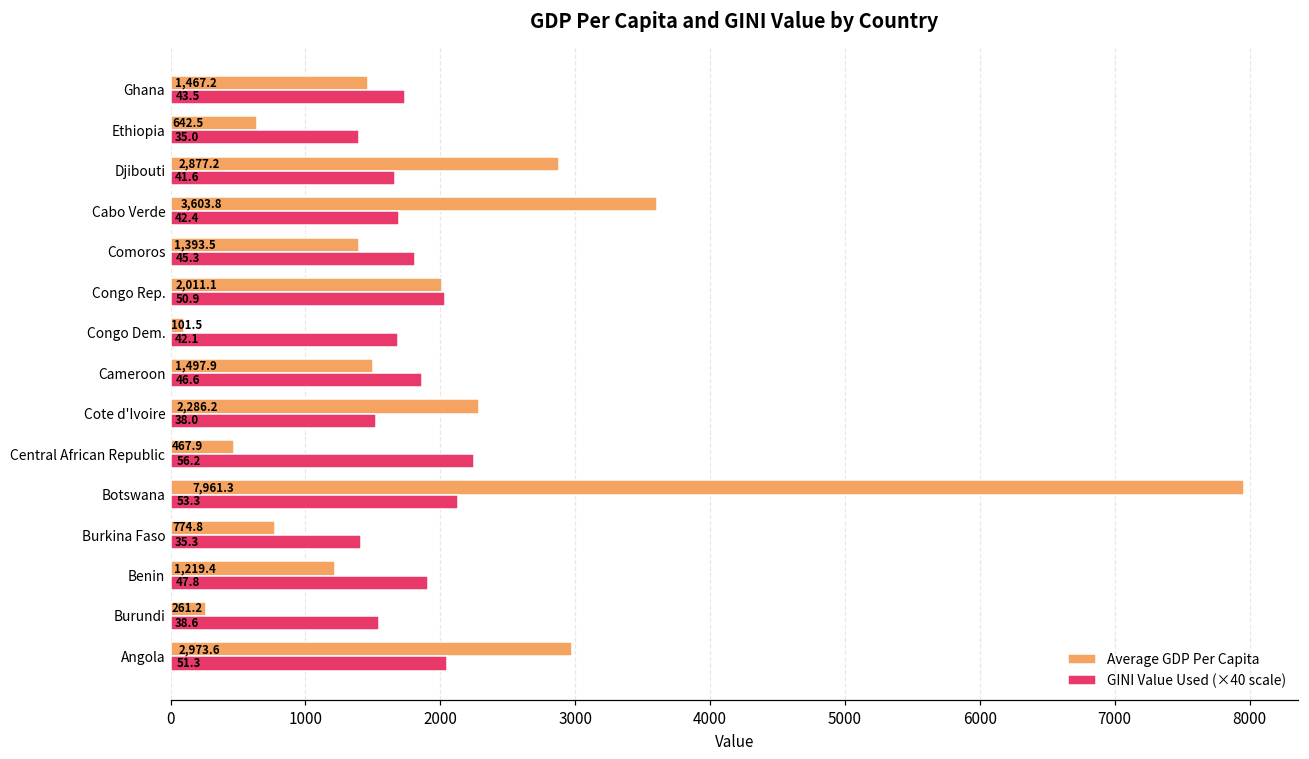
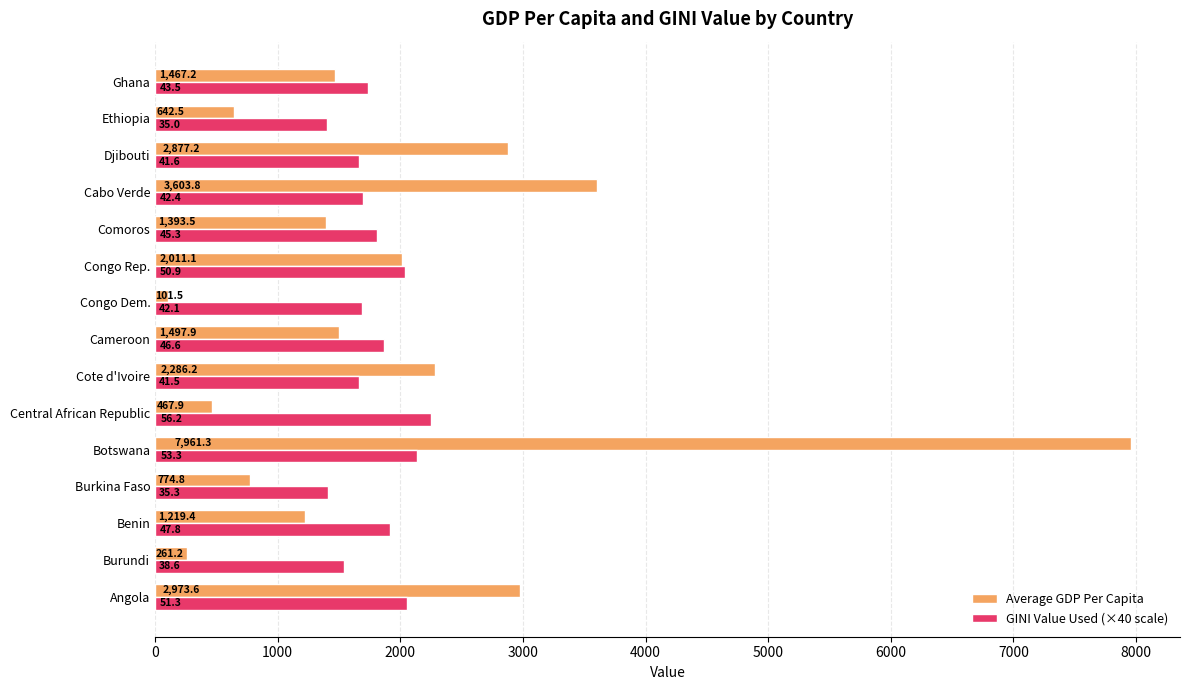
GINI Value Used (×40 scale), Cote d'Ivoire: 38.0 -> 41.5
